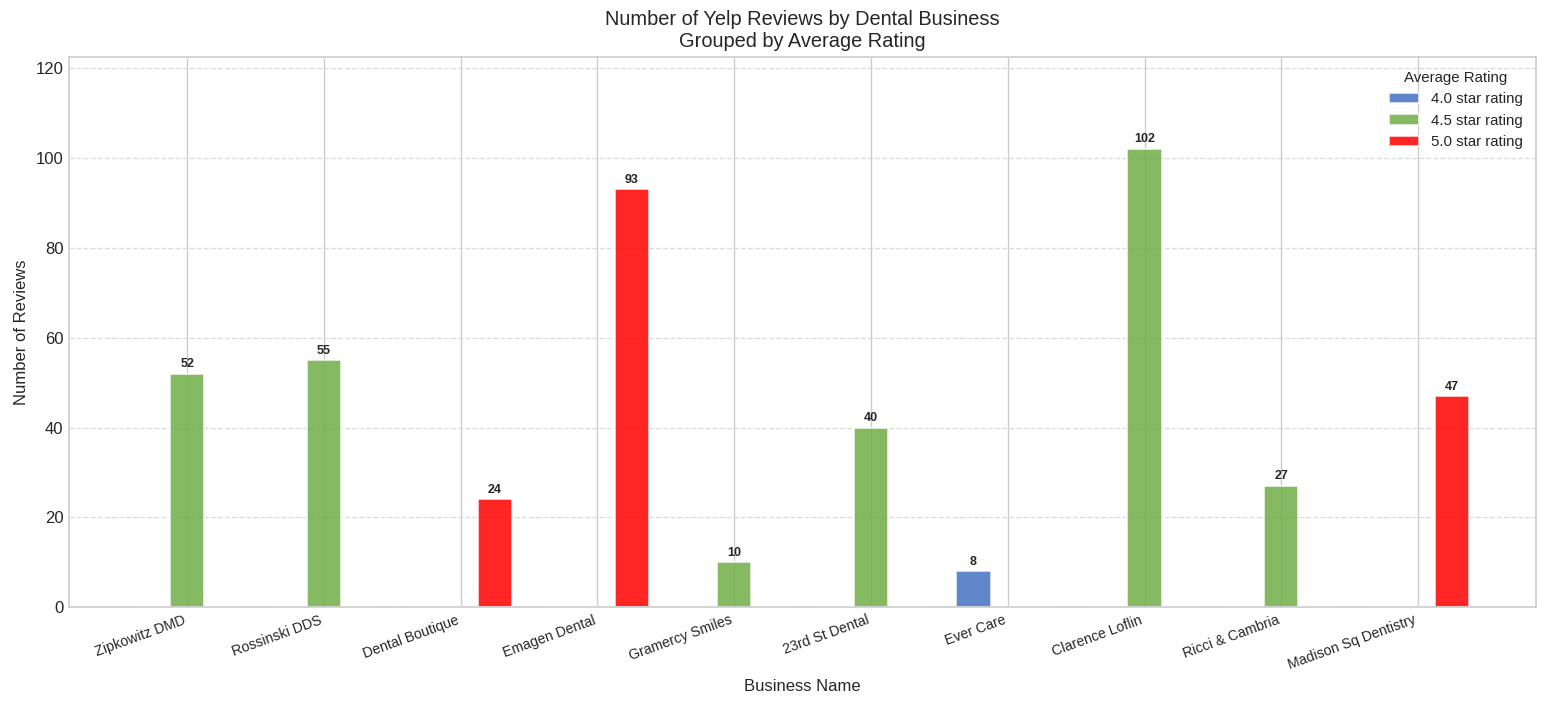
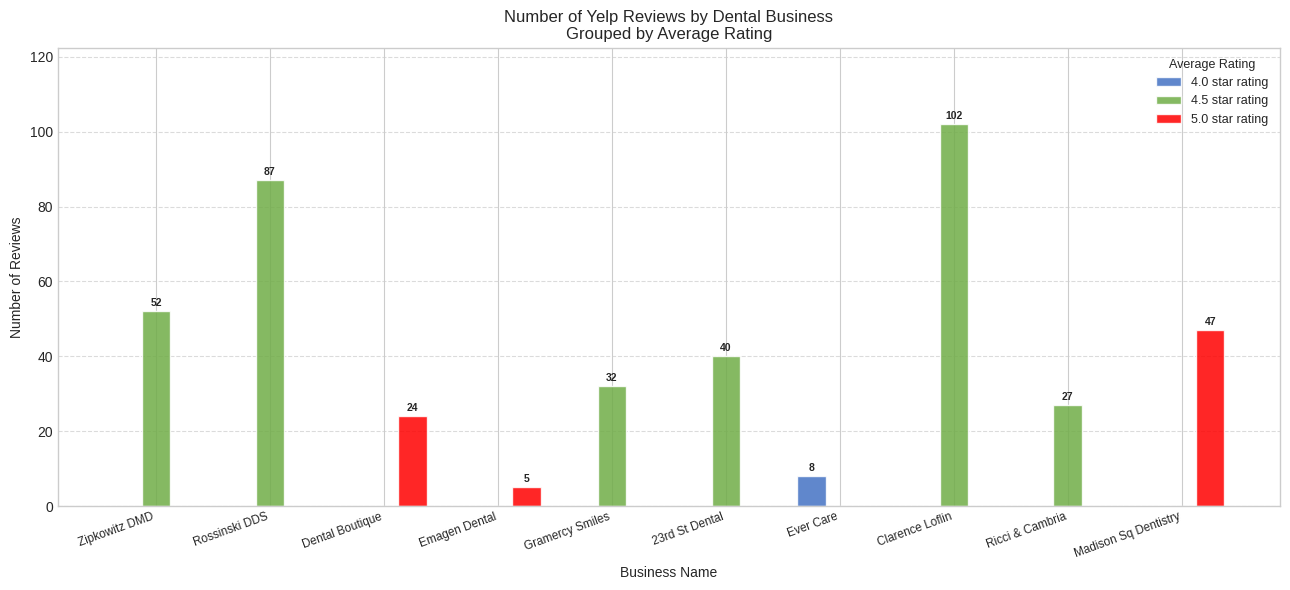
4.5 star rating, Rossinski DDS: 55 -> 87
5.0 star rating, Emagen Dental: 93 -> 5
4.5 star rating, Gramercy Smiles: 10 -> 32
